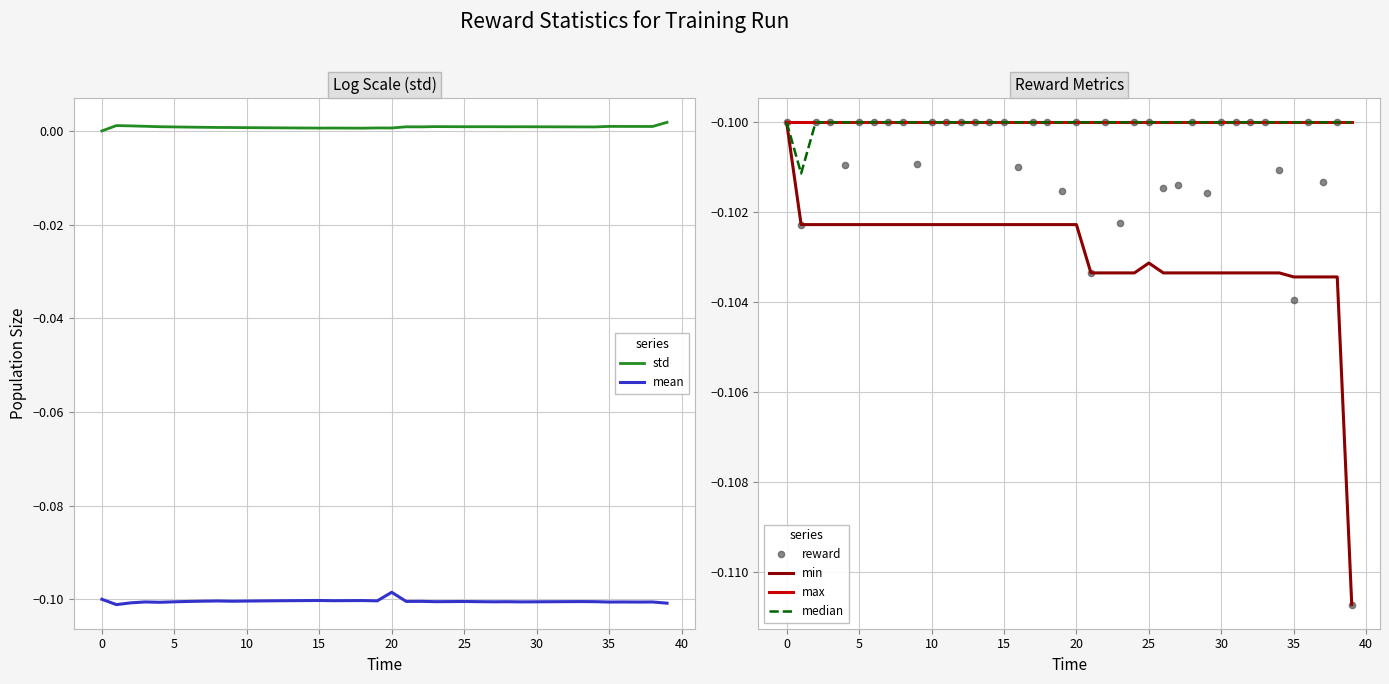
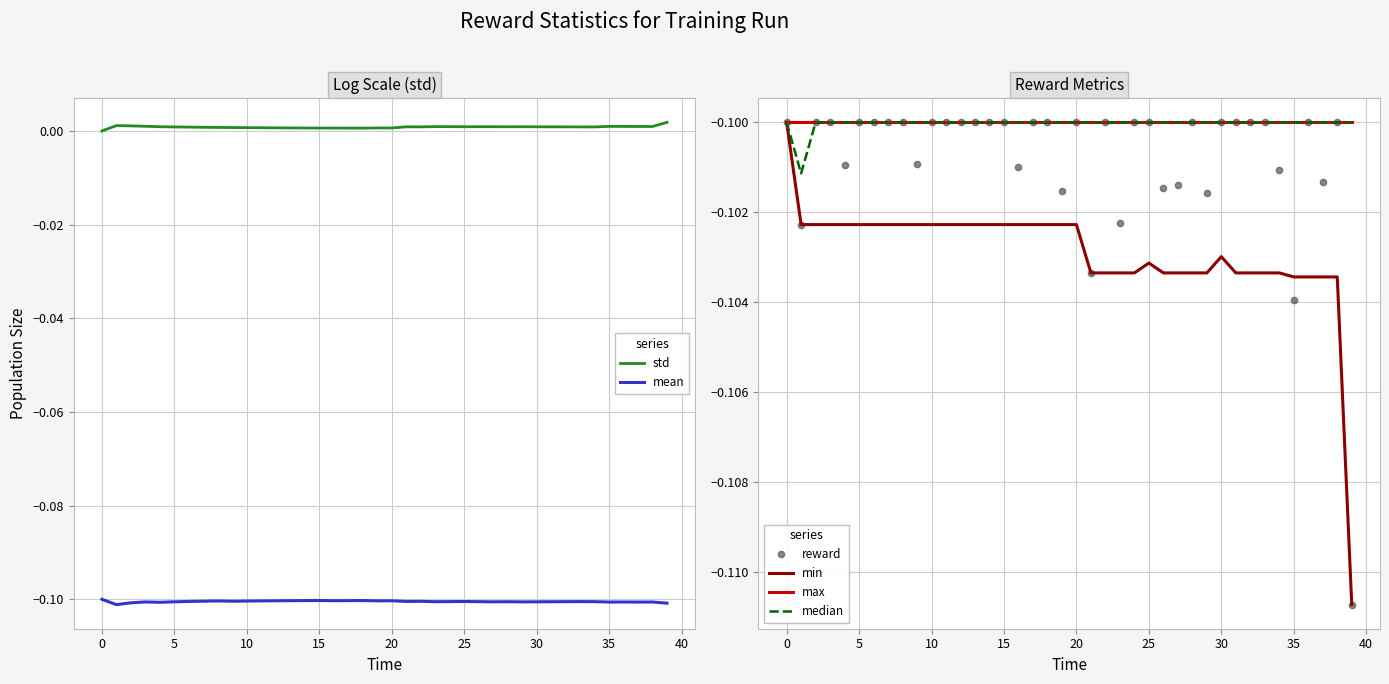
Log Scale (std), mean, 20: -0.099 -> -0.100
Reward Metrics, min, 30: -0.1033 -> -0.1030
